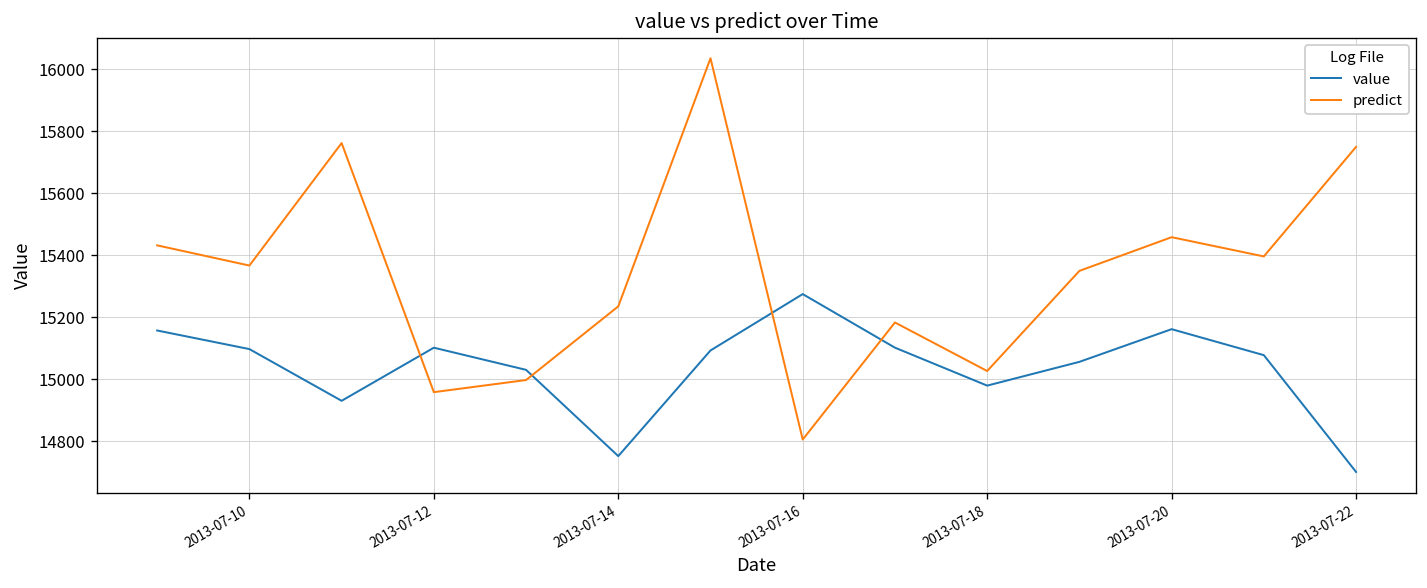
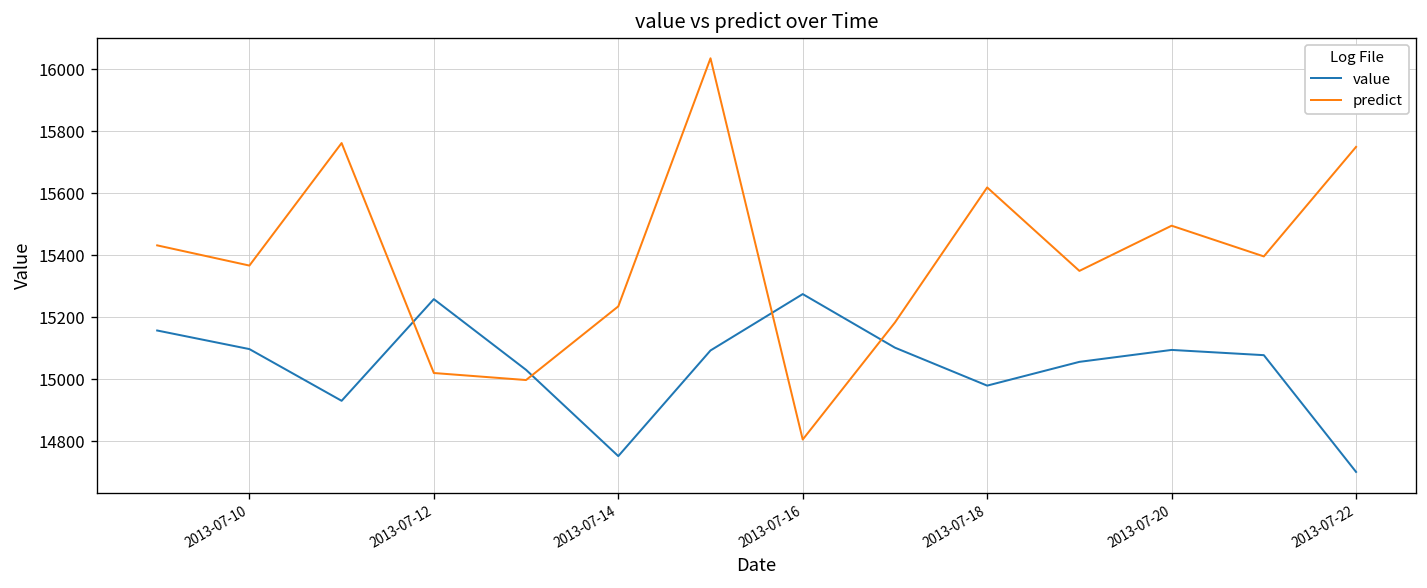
value, 2013-07-12: 15100 -> 15260
predict, 2013-07-12: 14960 -> 15020
predict, 2013-07-18: 15030 -> 15620
value, 2013-07-20: 15160 -> 15090
predict, 2013-07-20: 15460 -> 15500
